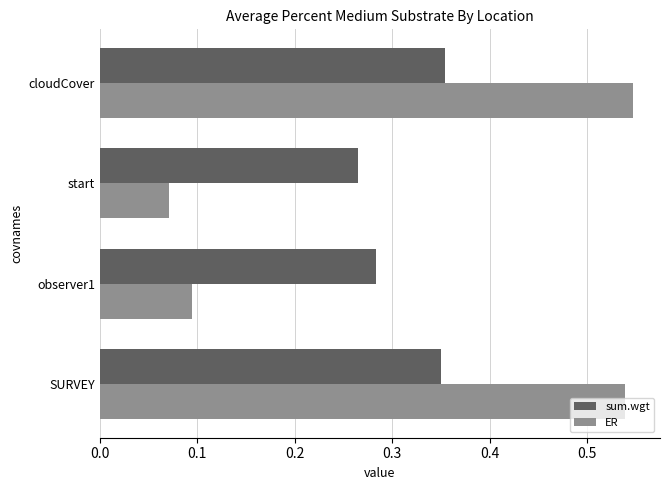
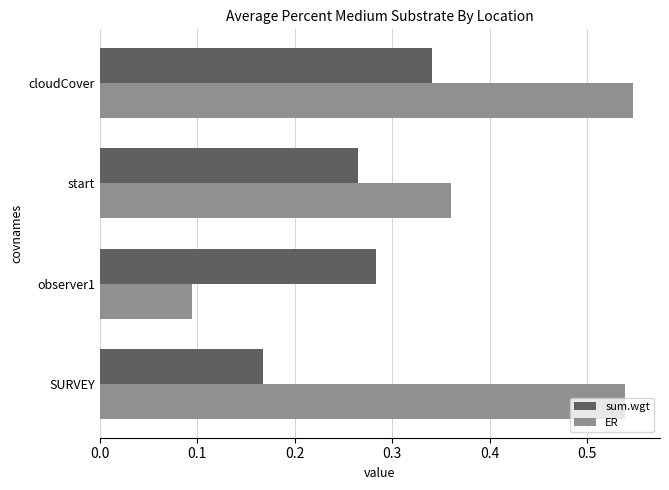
sum.wgt, cloudCover: 0.35 -> 0.34
ER, start: 0.07 -> 0.36
sum.wgt, SURVEY: 0.35 -> 0.17
